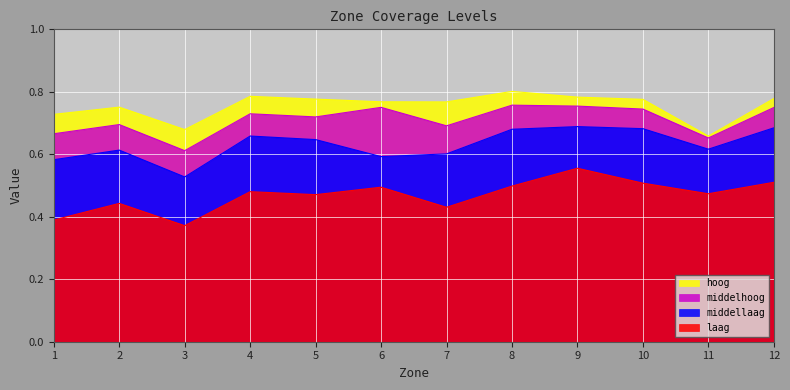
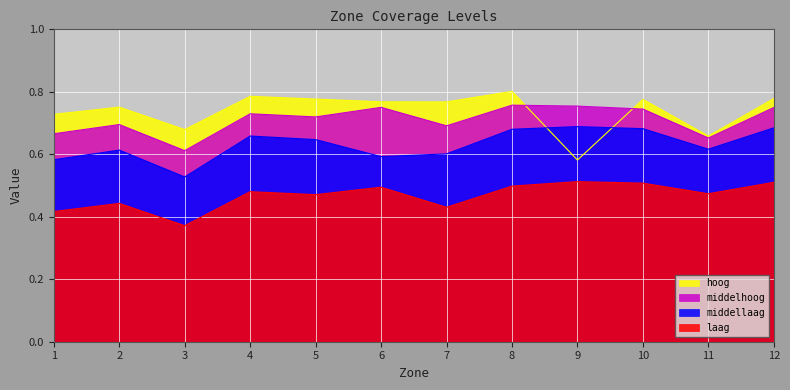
laag, 1: 0.39 -> 0.42
hoog, 9: 0.78 -> 0.58
laag, 9: 0.56 -> 0.51
